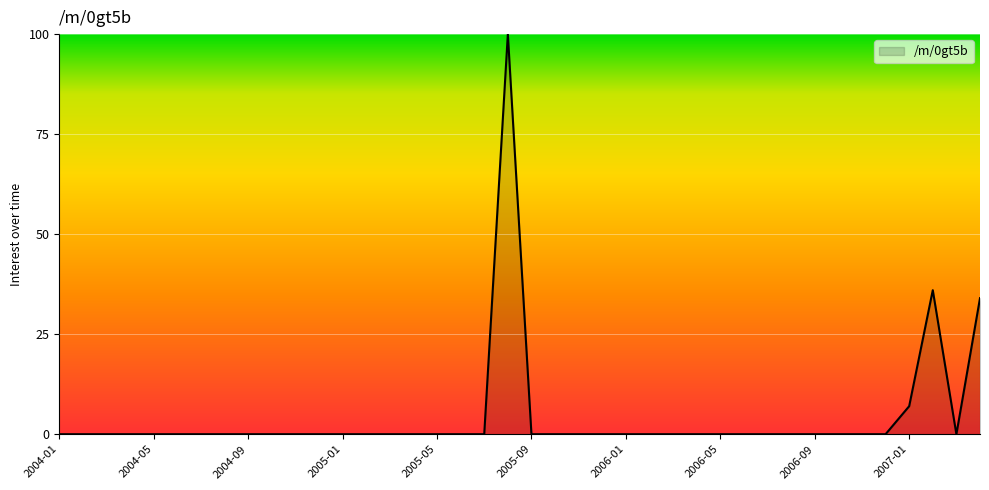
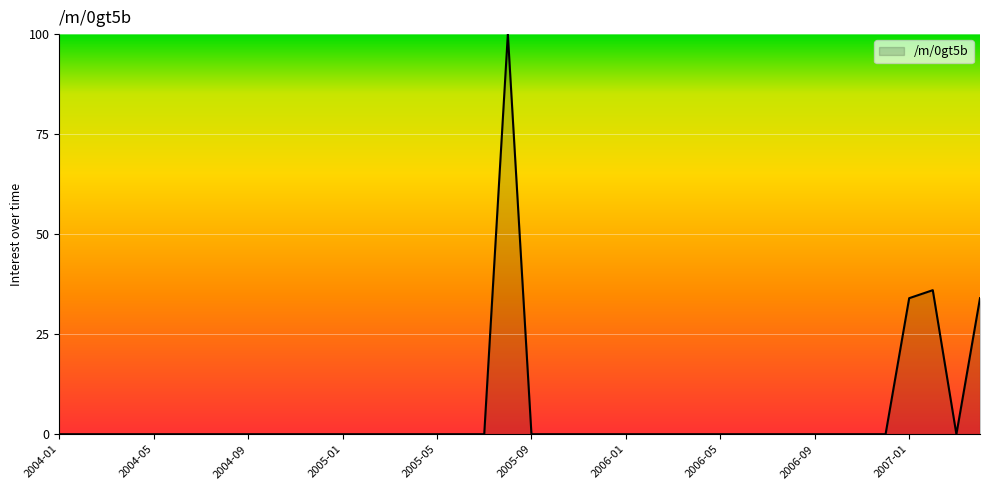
2007-01: 7 -> 34
